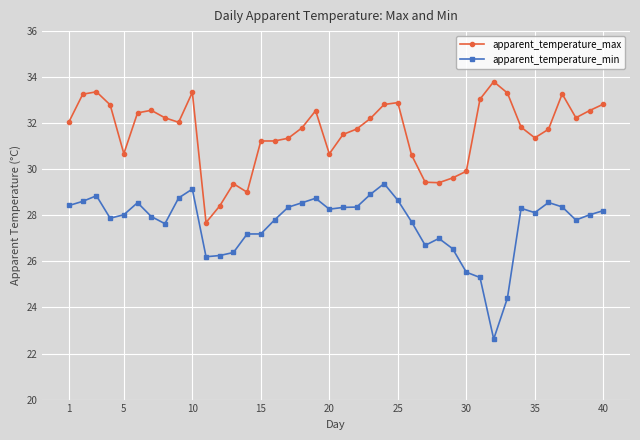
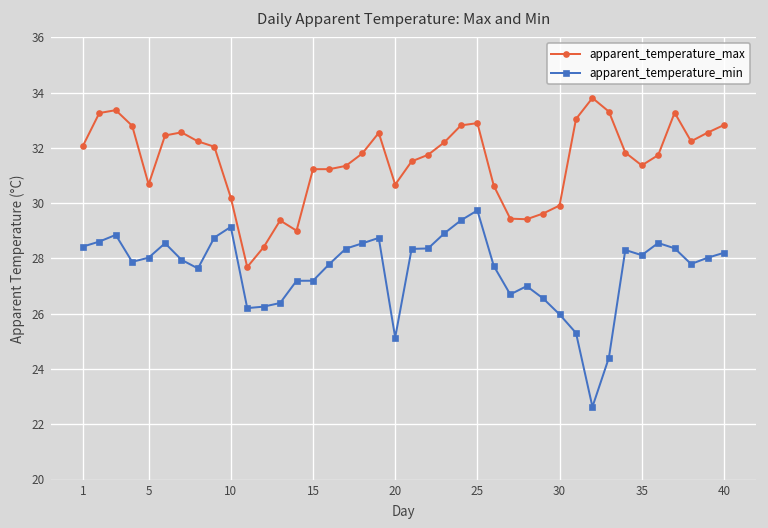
apparent_temperature_max, 10: 33.3 -> 30.2
apparent_temperature_min, 20: 28.3 -> 25.1
apparent_temperature_min, 25: 28.7 -> 29.7
apparent_temperature_min, 30: 25.5 -> 26.0
